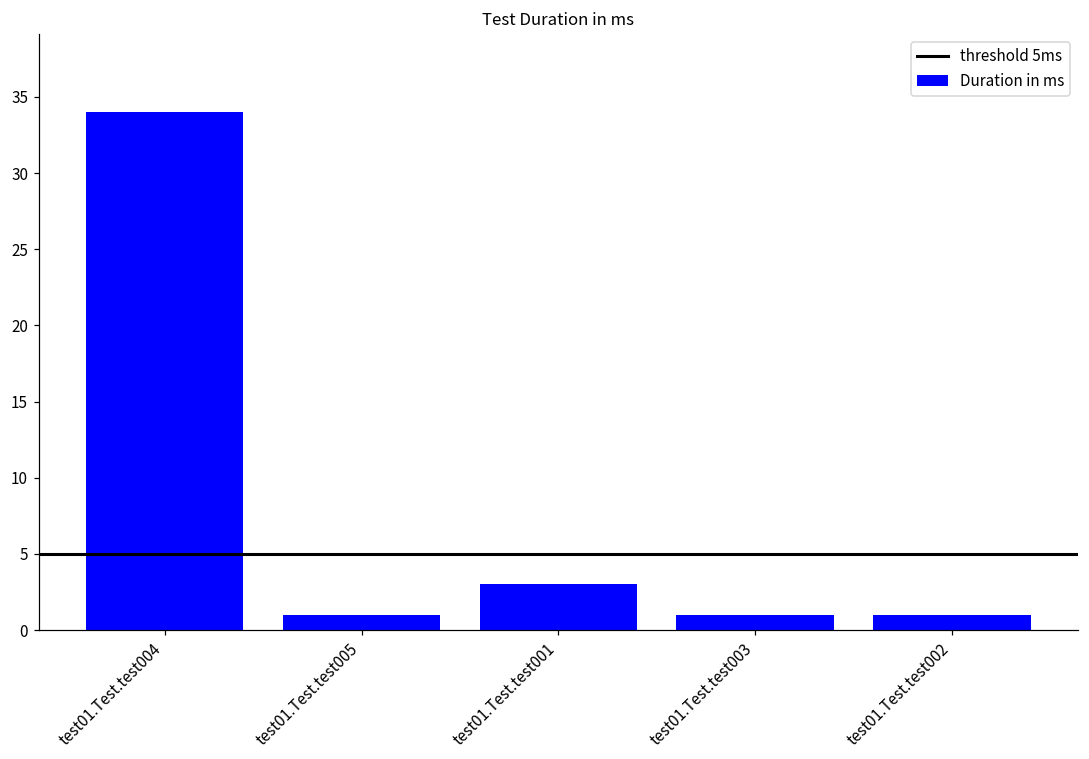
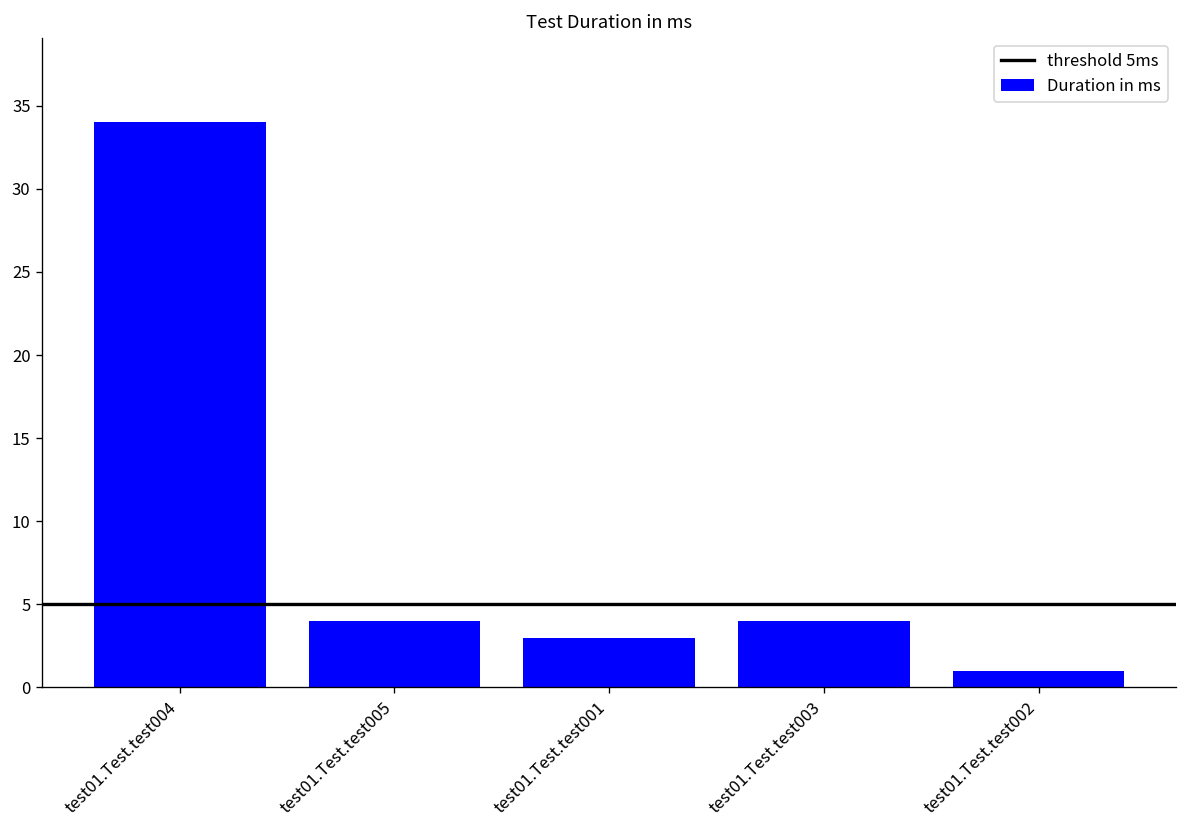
test01.Test.test005: 1 -> 4
test01.Test.test003: 1 -> 4
